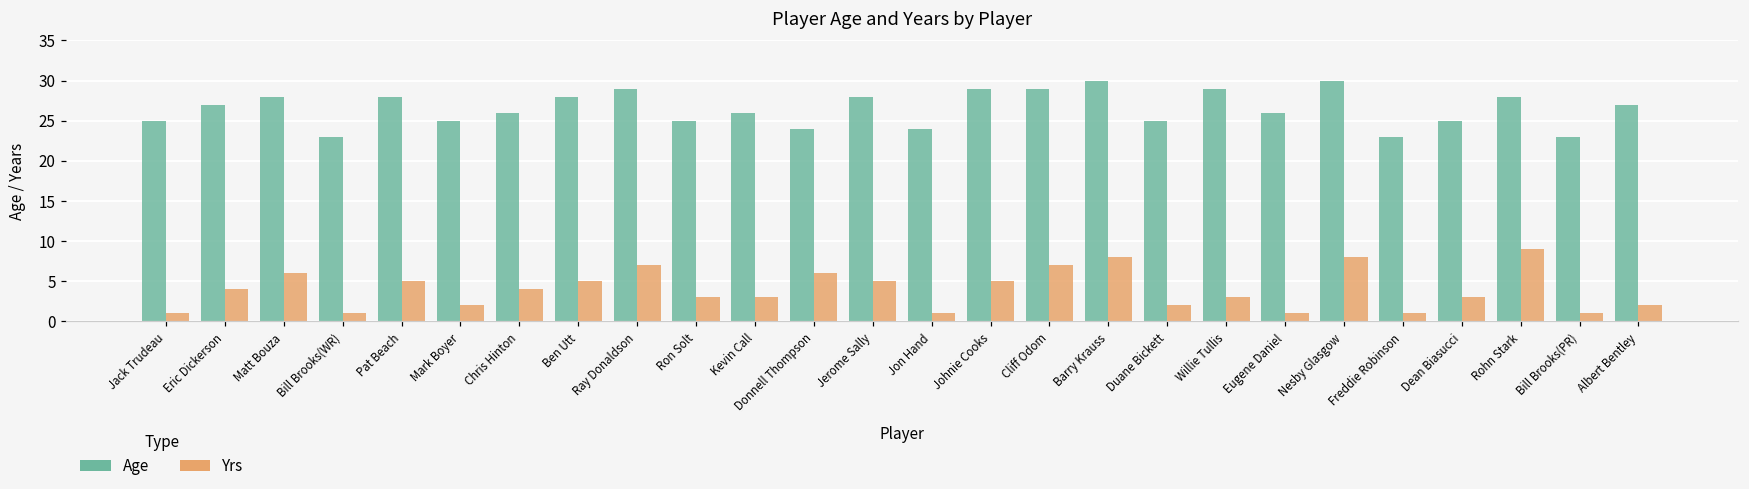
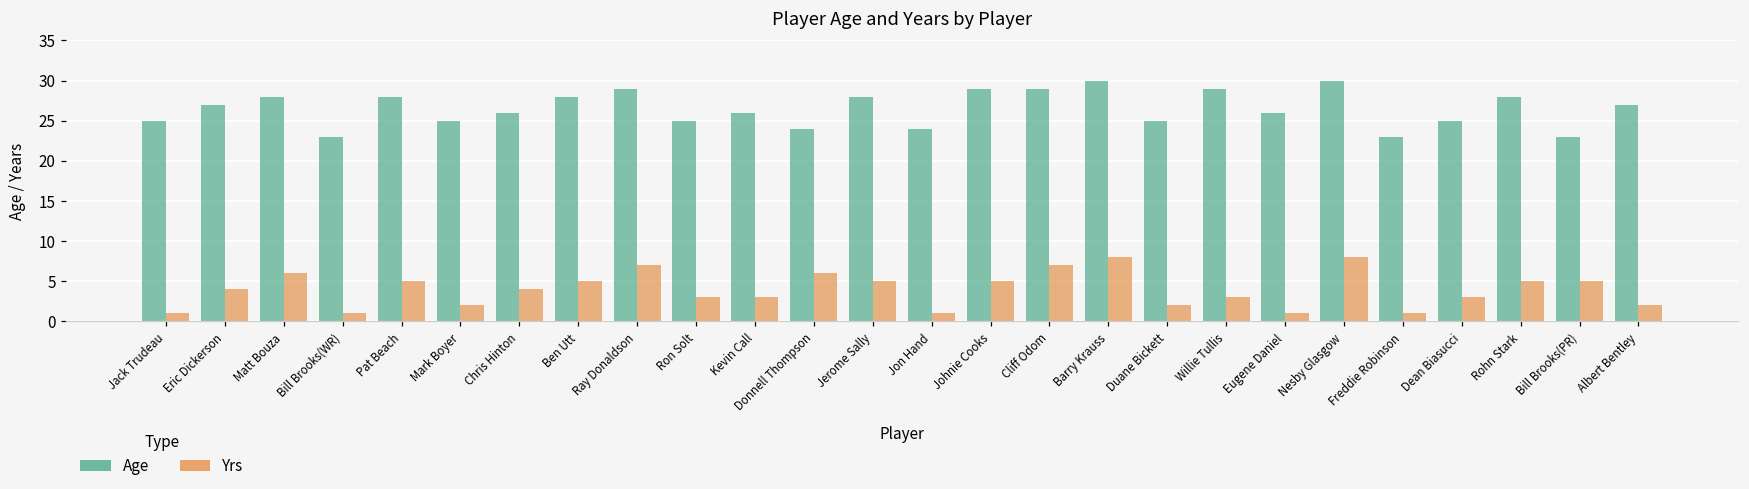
Yrs, Rohn Stark: 9 -> 5
Yrs, Bill Brooks(PR): 1 -> 5
